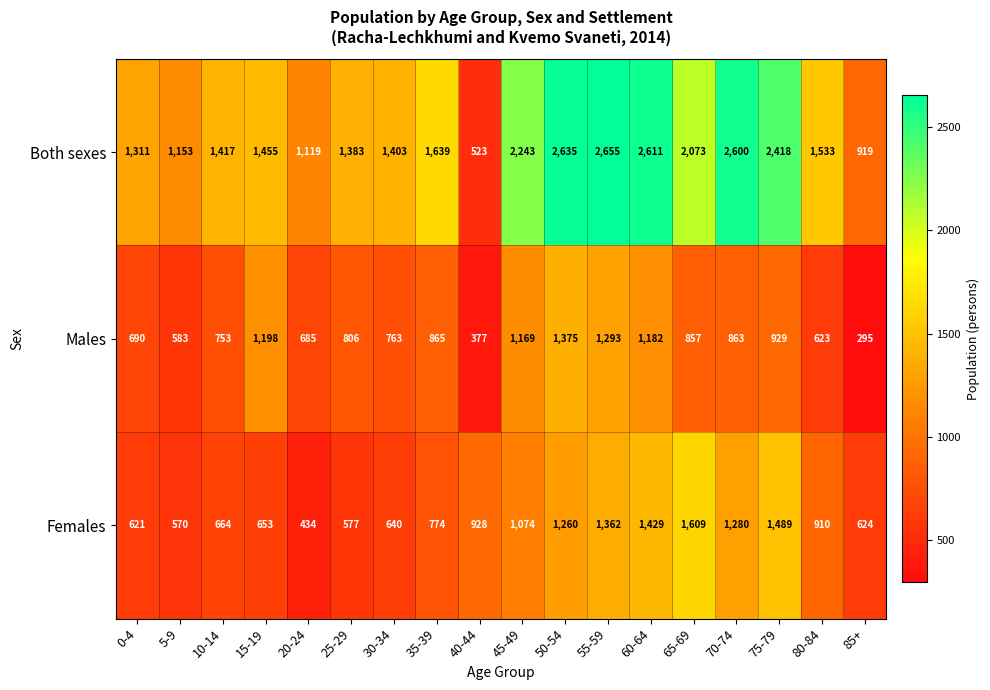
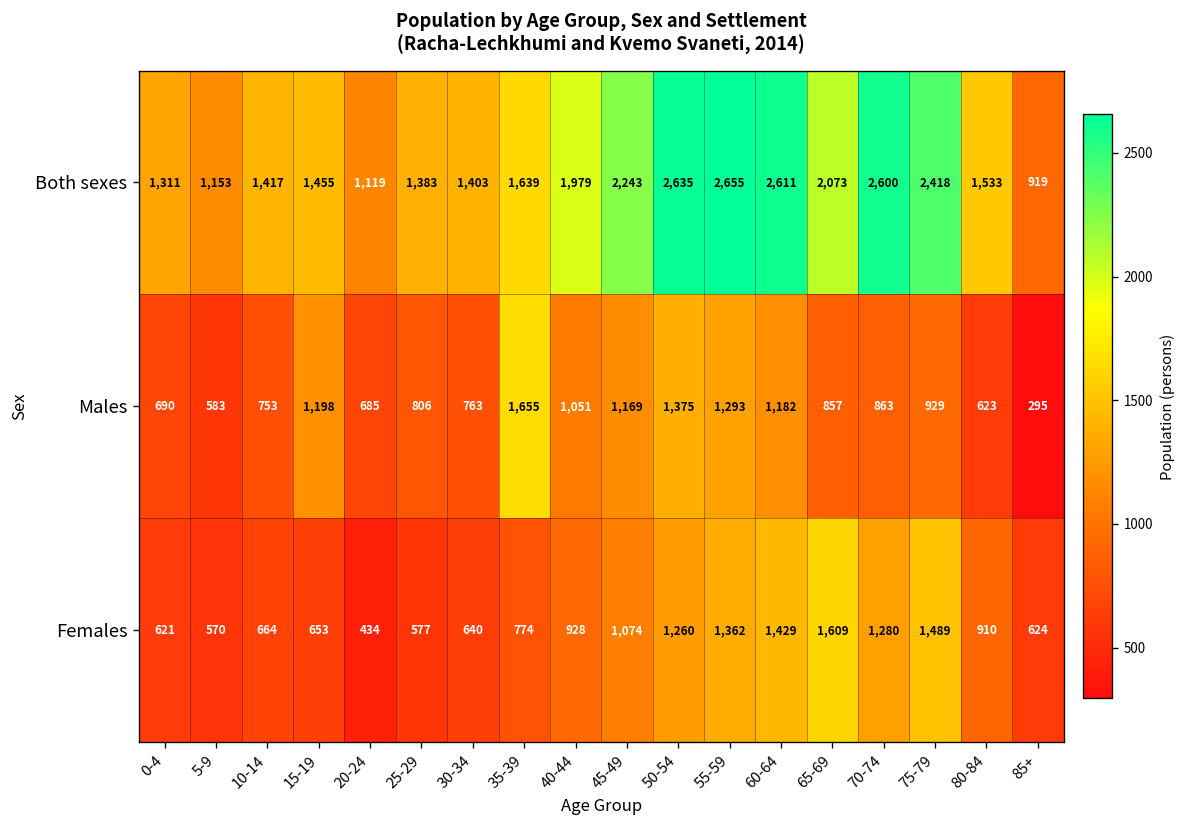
Both sexes, 40-44: 523 -> 1,979
Males, 35-39: 865 -> 1,655
Males, 40-44: 377 -> 1,051
